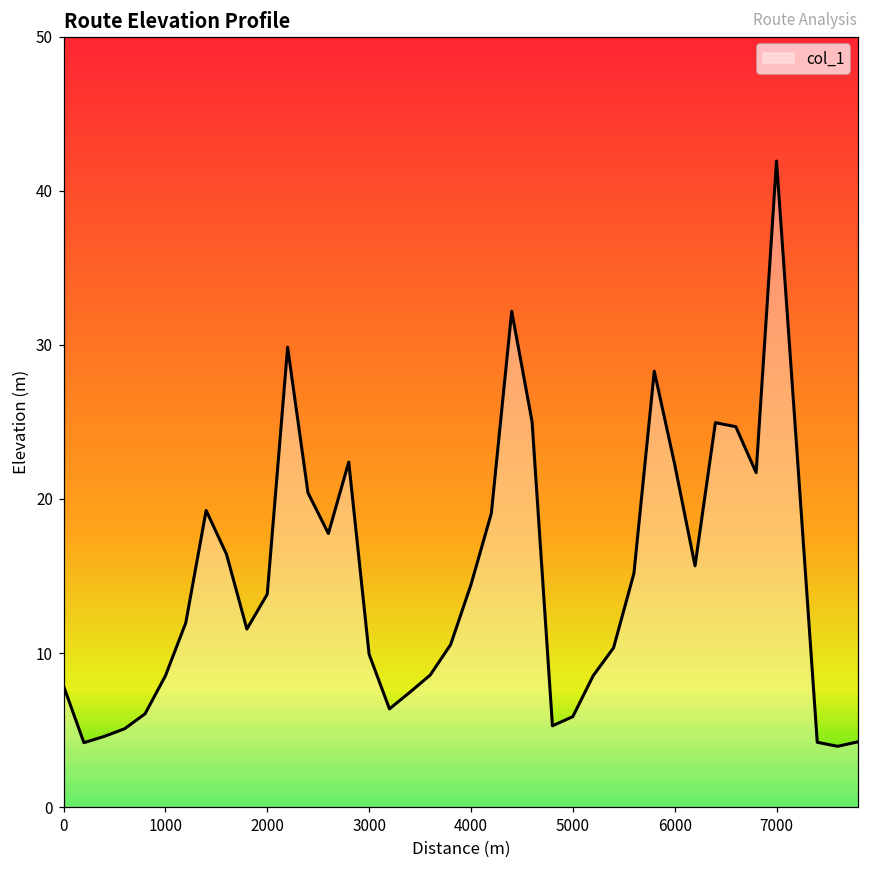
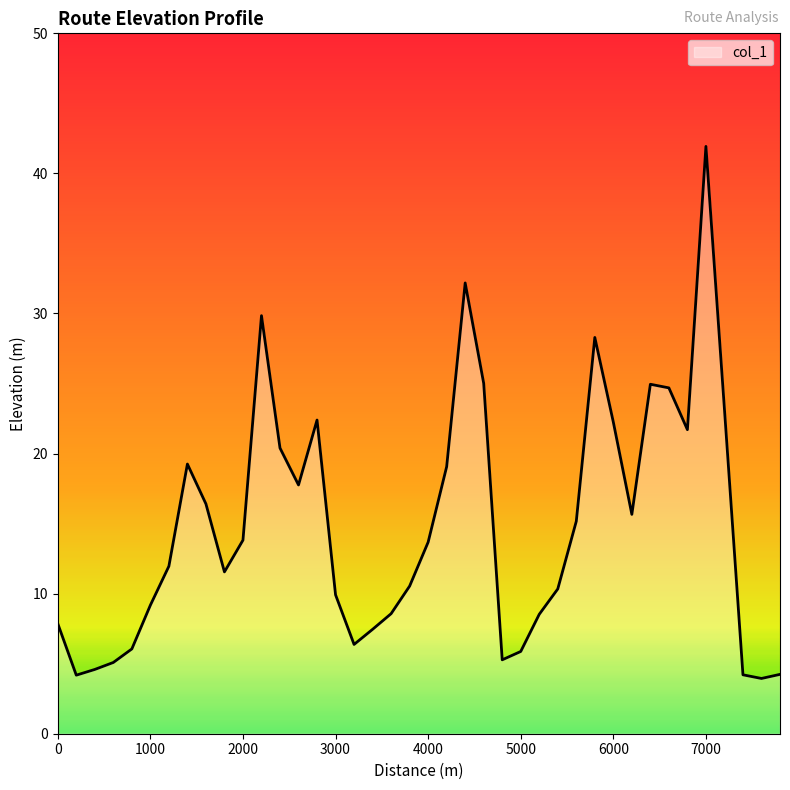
1000: 8.5 -> 9.2
4000: 14.4 -> 13.7
